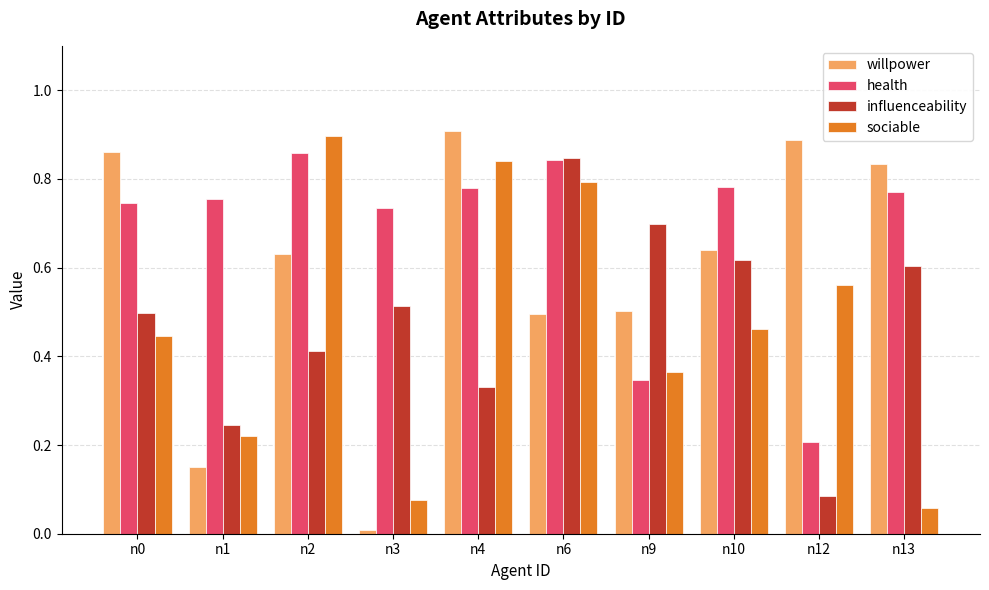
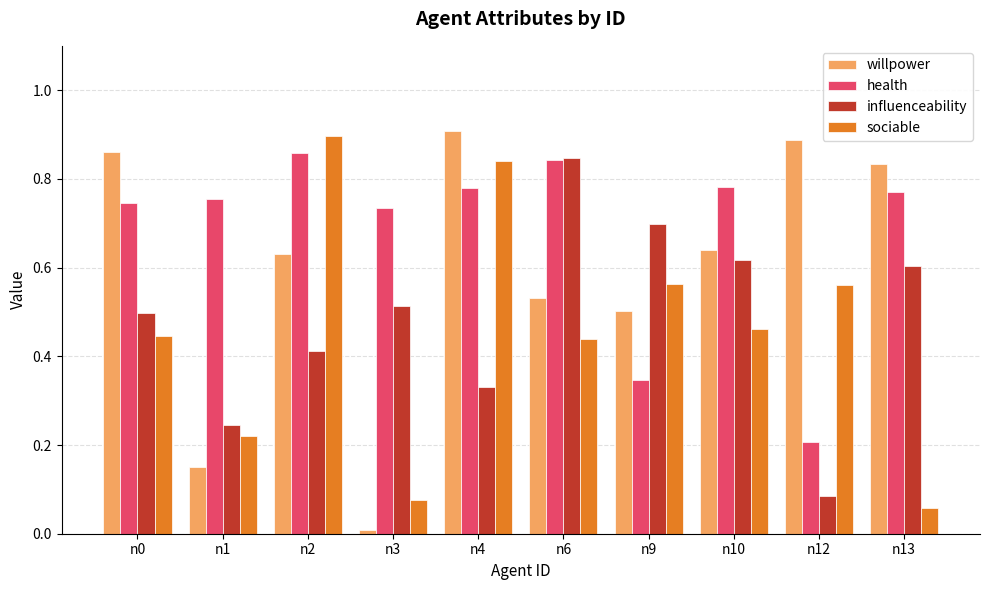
willpower, n6: 0.50 -> 0.53
sociable, n6: 0.79 -> 0.44
sociable, n9: 0.37 -> 0.56
